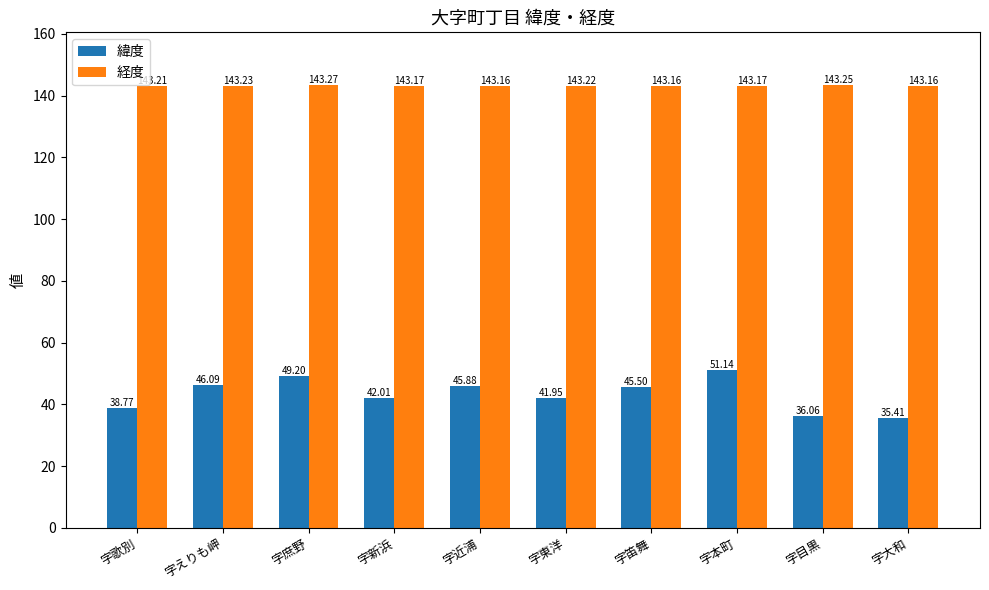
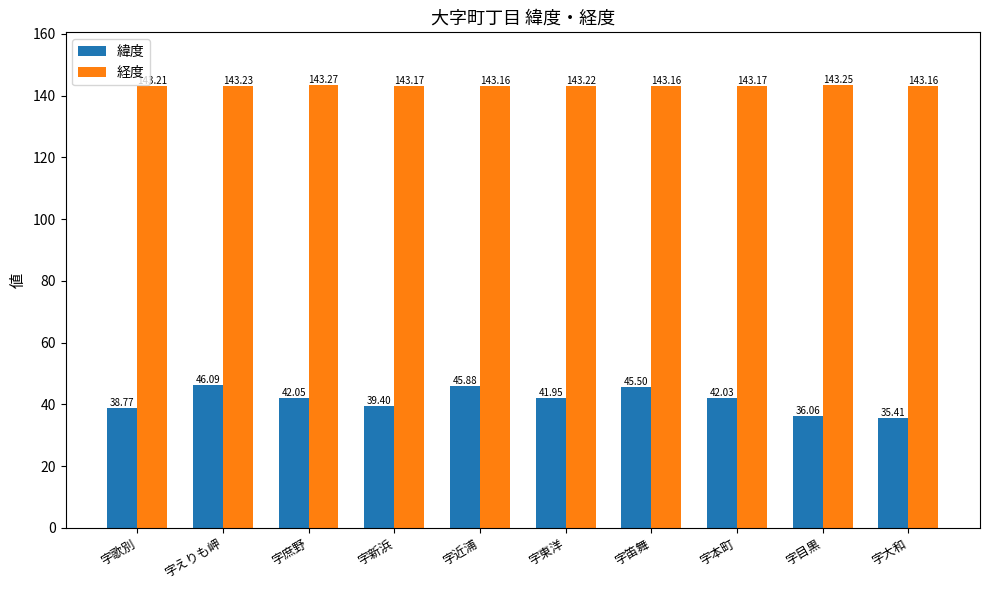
緯度, 字庶野: 49.20 -> 42.05
緯度, 字新浜: 42.01 -> 39.40
緯度, 字本町: 51.14 -> 42.03
